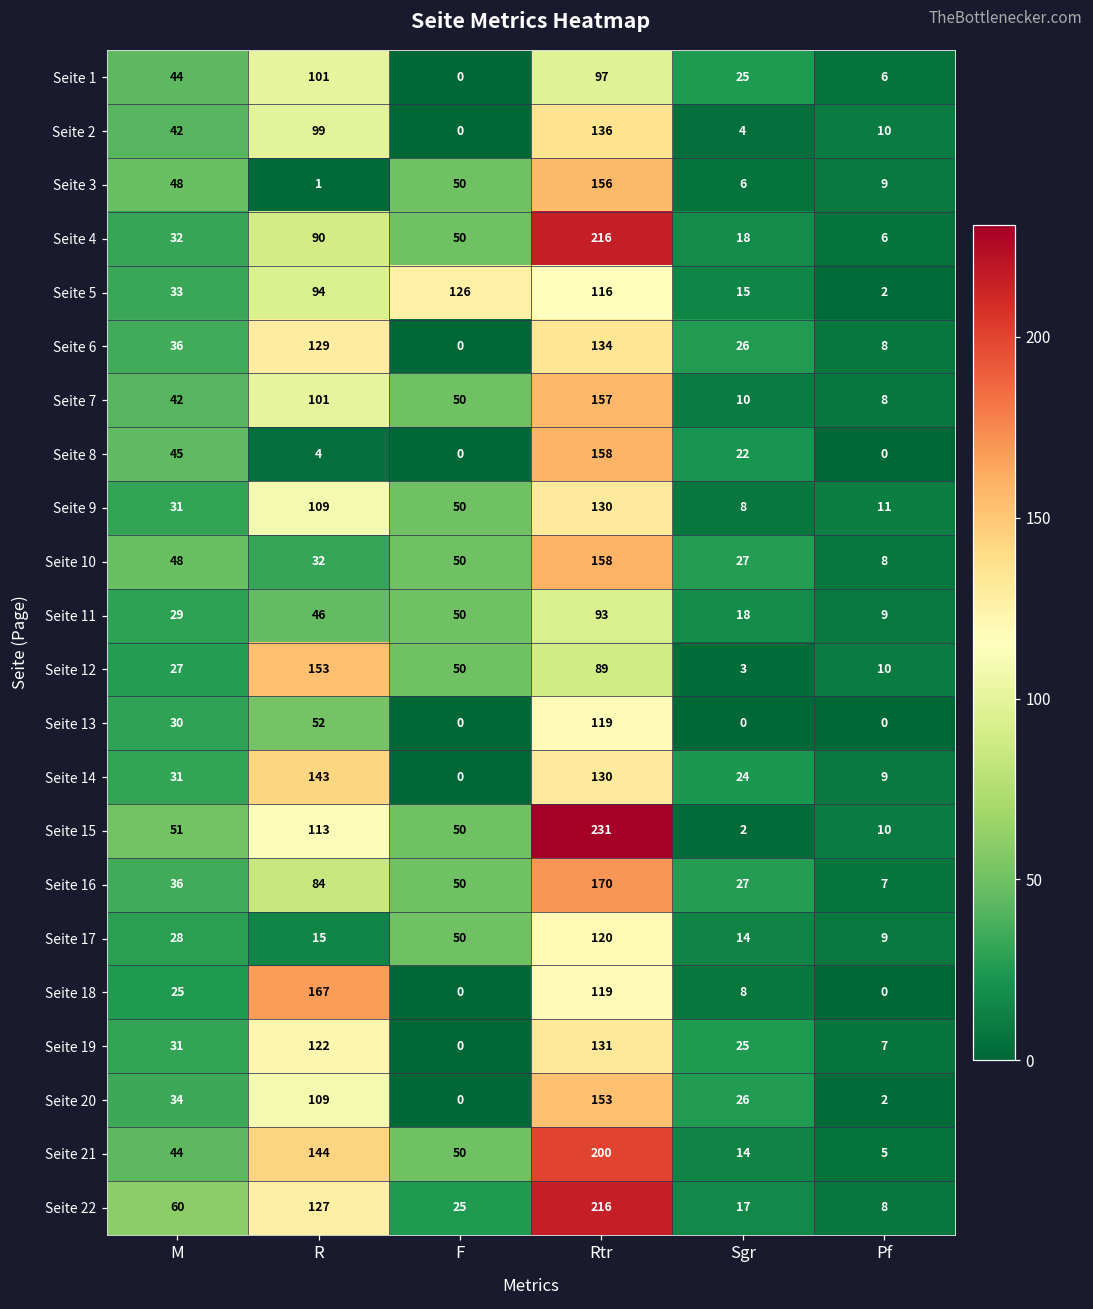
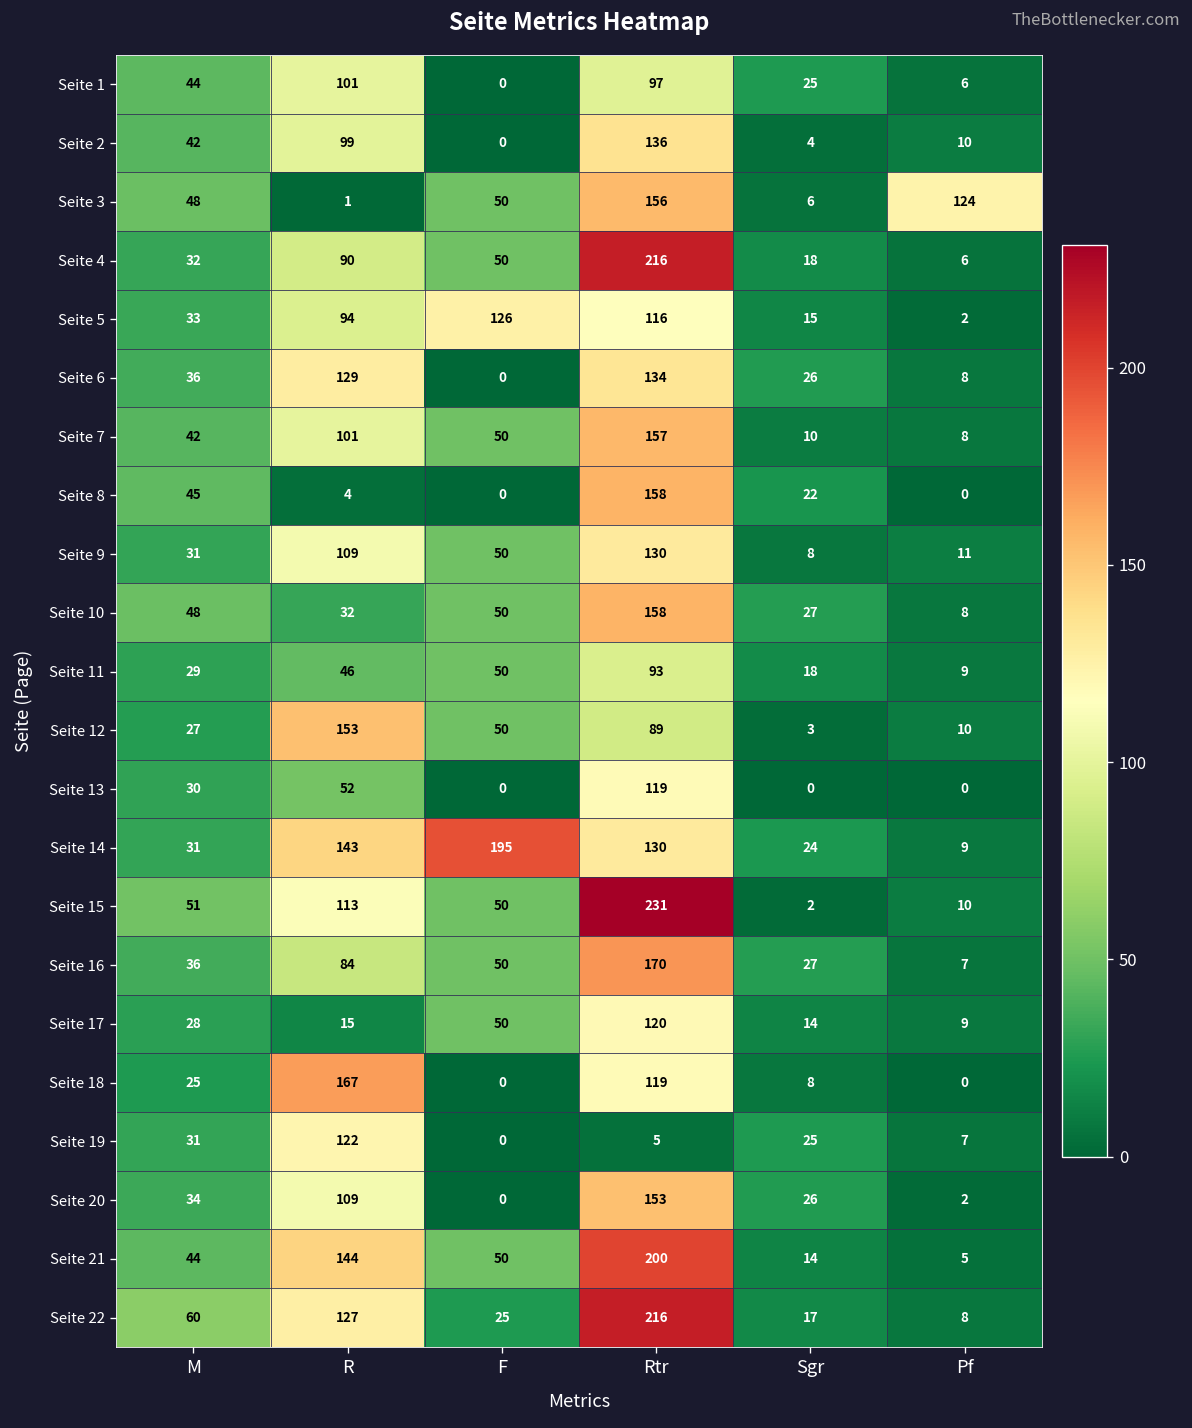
Seite 3, Pf: 9 -> 124
Seite 14, F: 0 -> 195
Seite 19, Rtr: 131 -> 5
